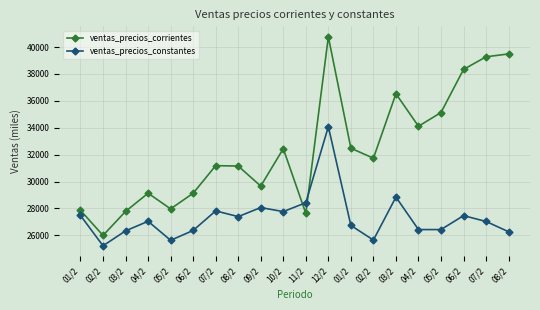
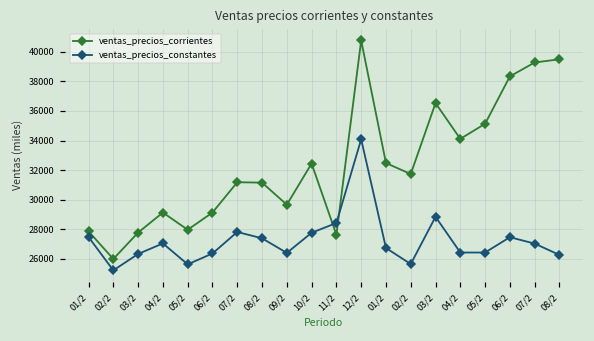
ventas_precios_constantes, 09/2: 28100 -> 26400
